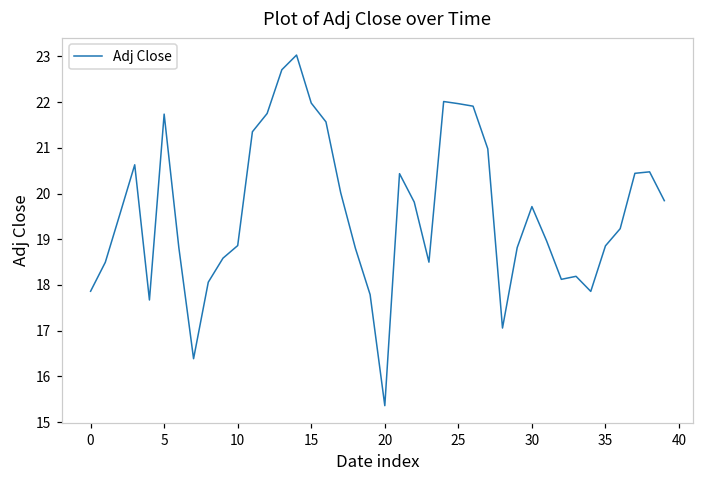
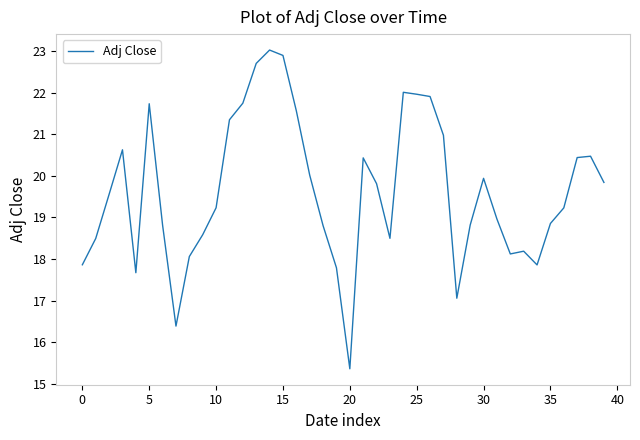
10: 18.9 -> 19.2
15: 22.0 -> 22.9
30: 19.7 -> 19.9
